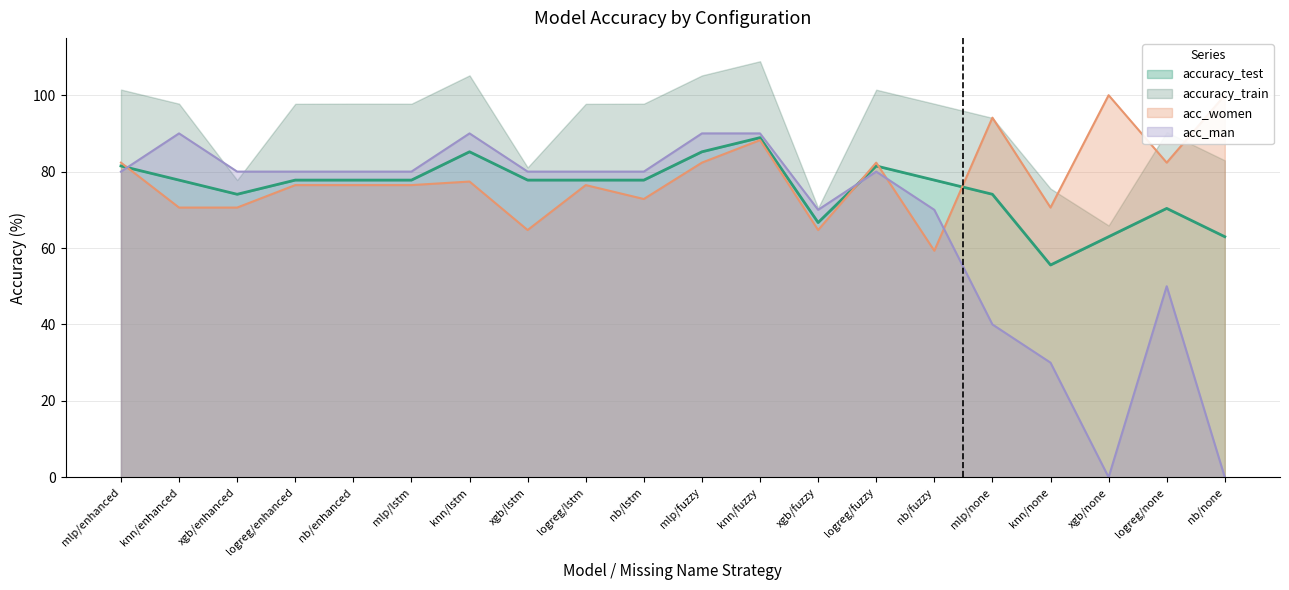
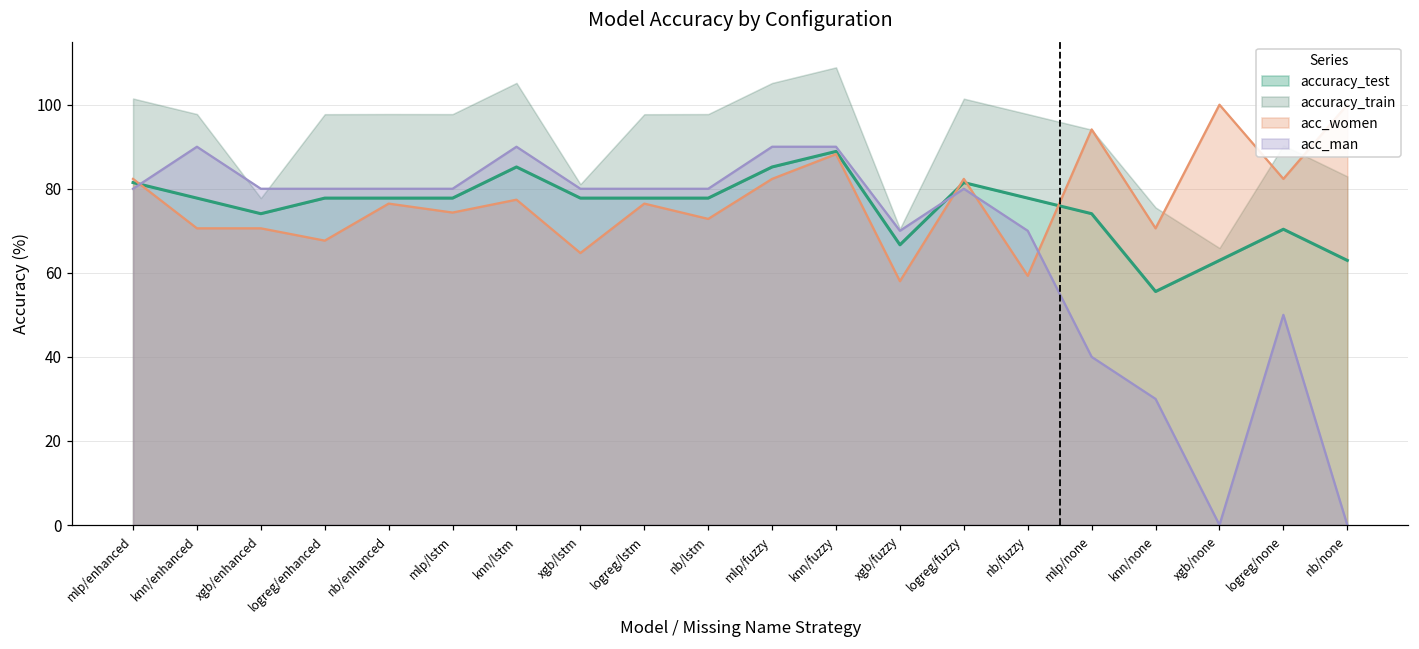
acc_women, logreg/enhanced: 76 -> 68
acc_women, mlp/lstm: 76 -> 74
acc_women, xgb/fuzzy: 65 -> 58
